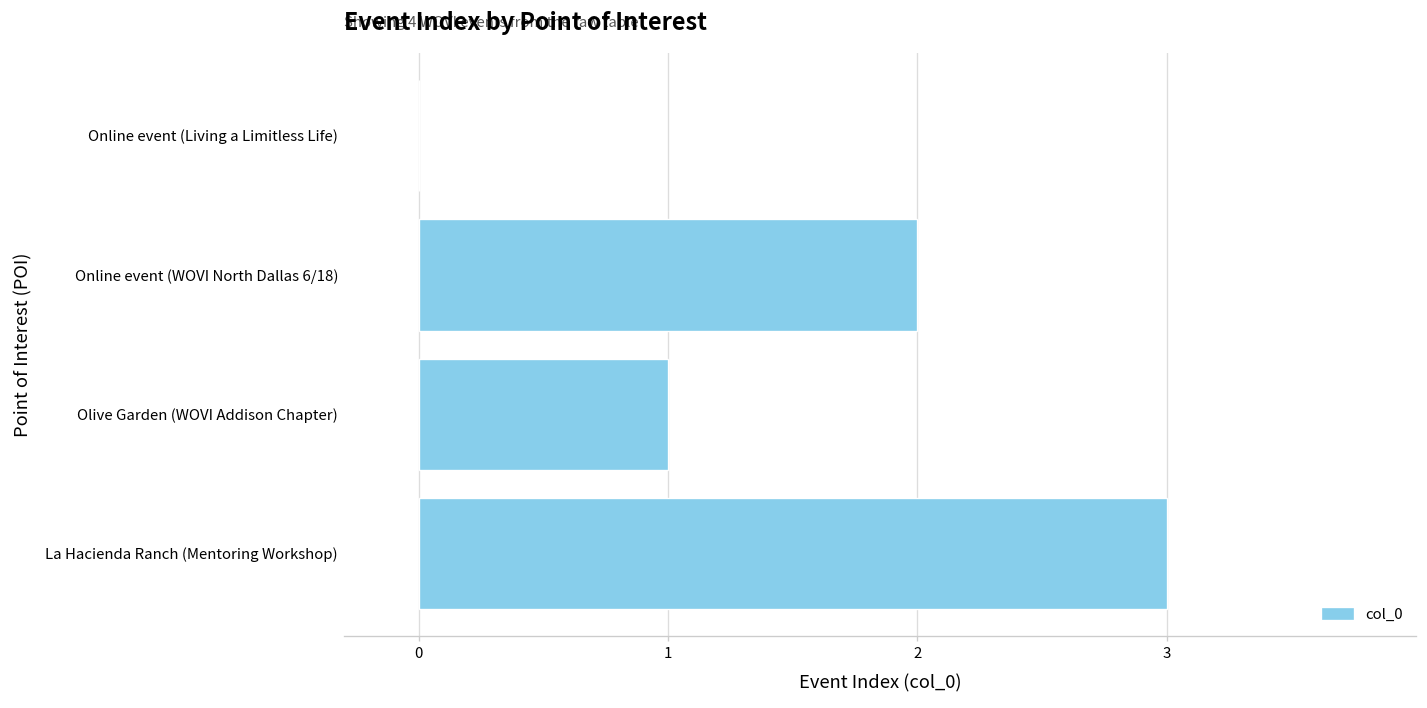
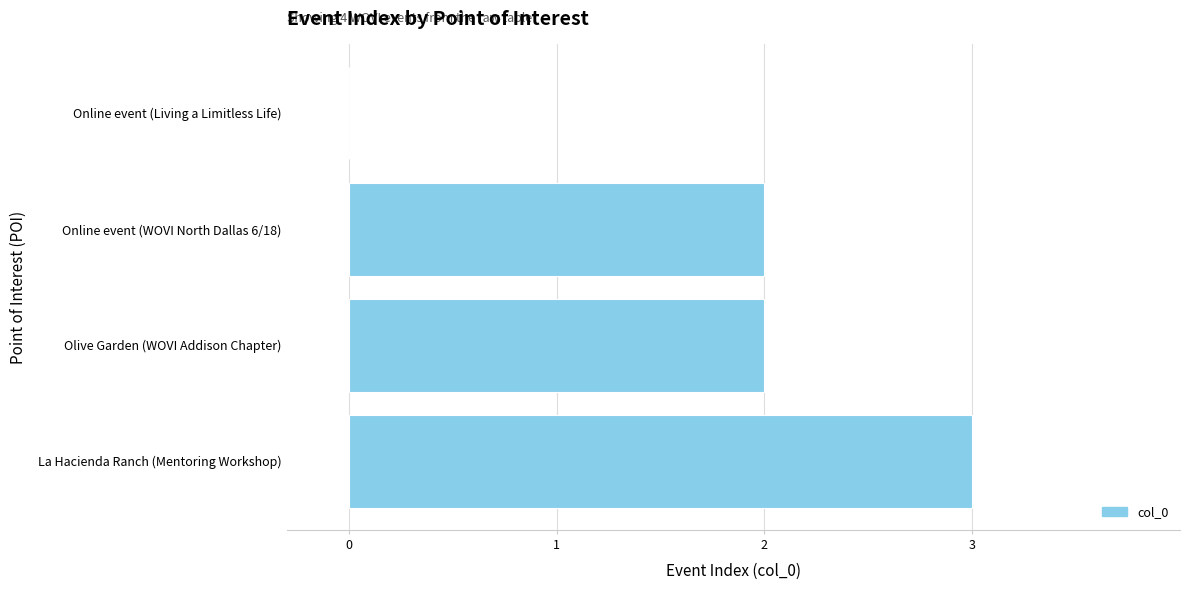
Olive Garden (WOVI Addison Chapter): 1 -> 2
